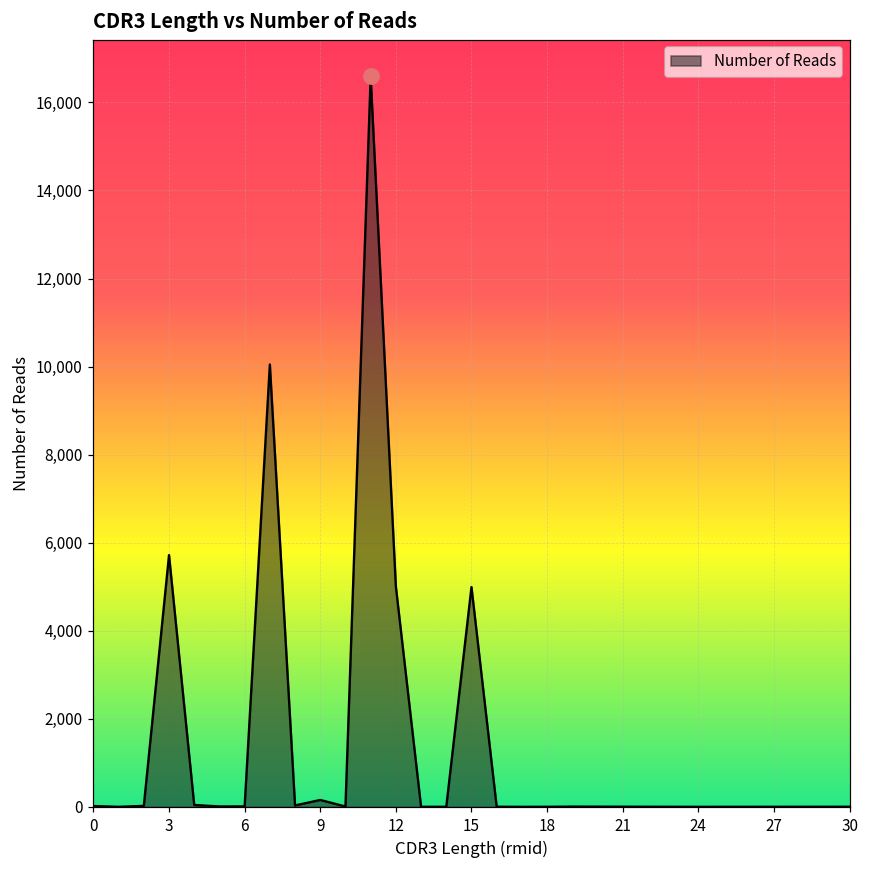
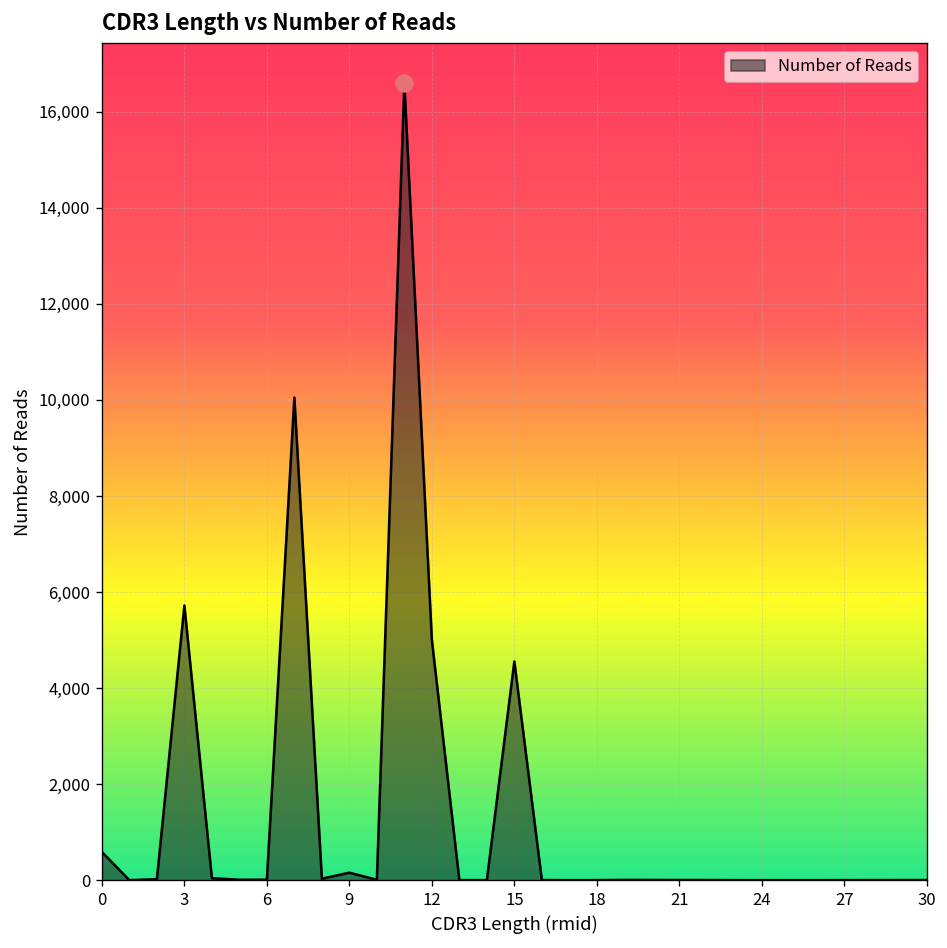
Number of Reads, 0: 0 -> 600
Number of Reads, 15: 5,000 -> 4,600
